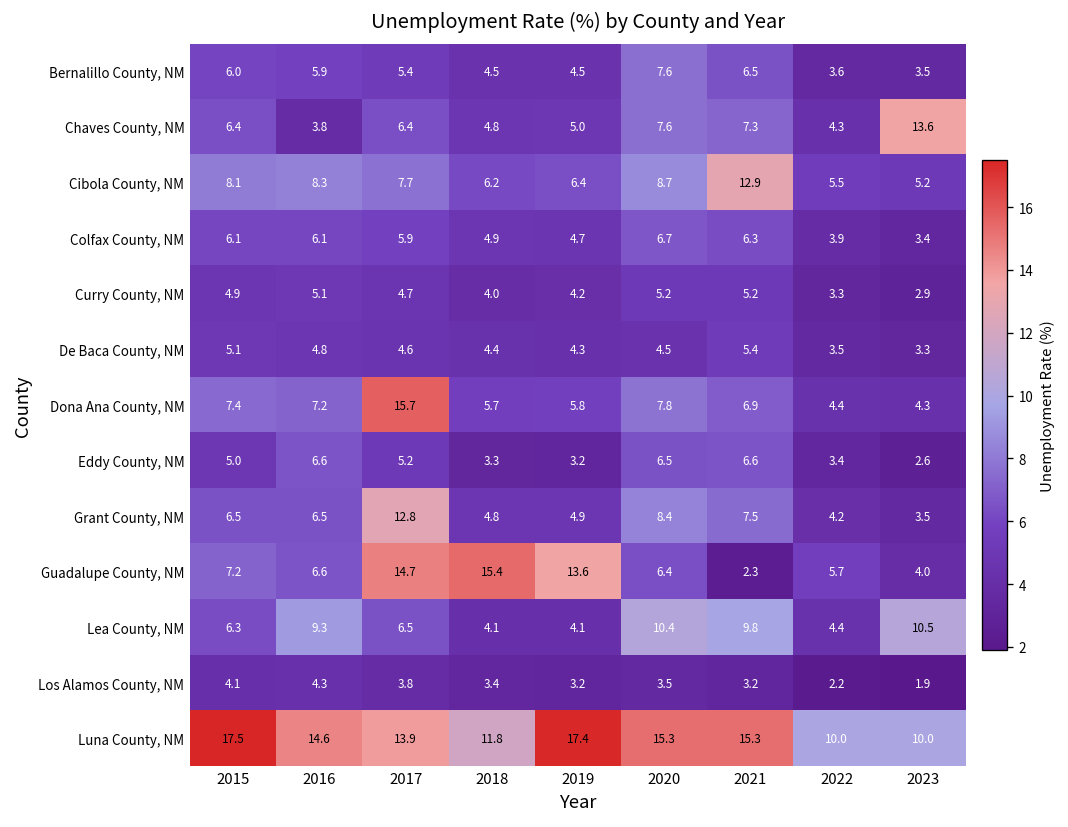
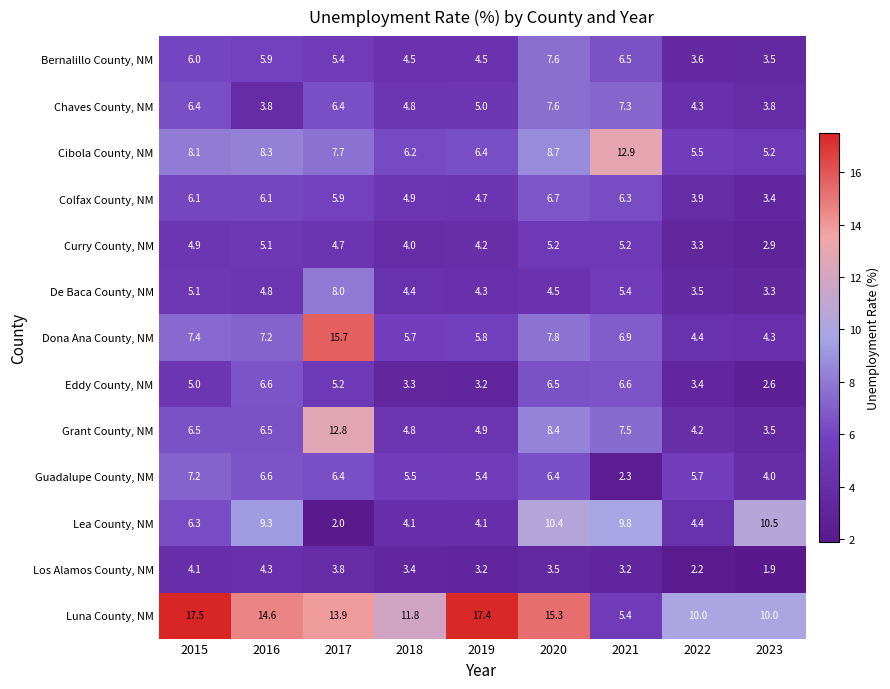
Chaves County, NM, 2023: 13.6 -> 3.8
De Baca County, NM, 2017: 4.6 -> 8.0
Guadalupe County, NM, 2017: 14.7 -> 6.4
Guadalupe County, NM, 2018: 15.4 -> 5.5
Guadalupe County, NM, 2019: 13.6 -> 5.4
Lea County, NM, 2017: 6.5 -> 2.0
Luna County, NM, 2021: 15.3 -> 5.4
